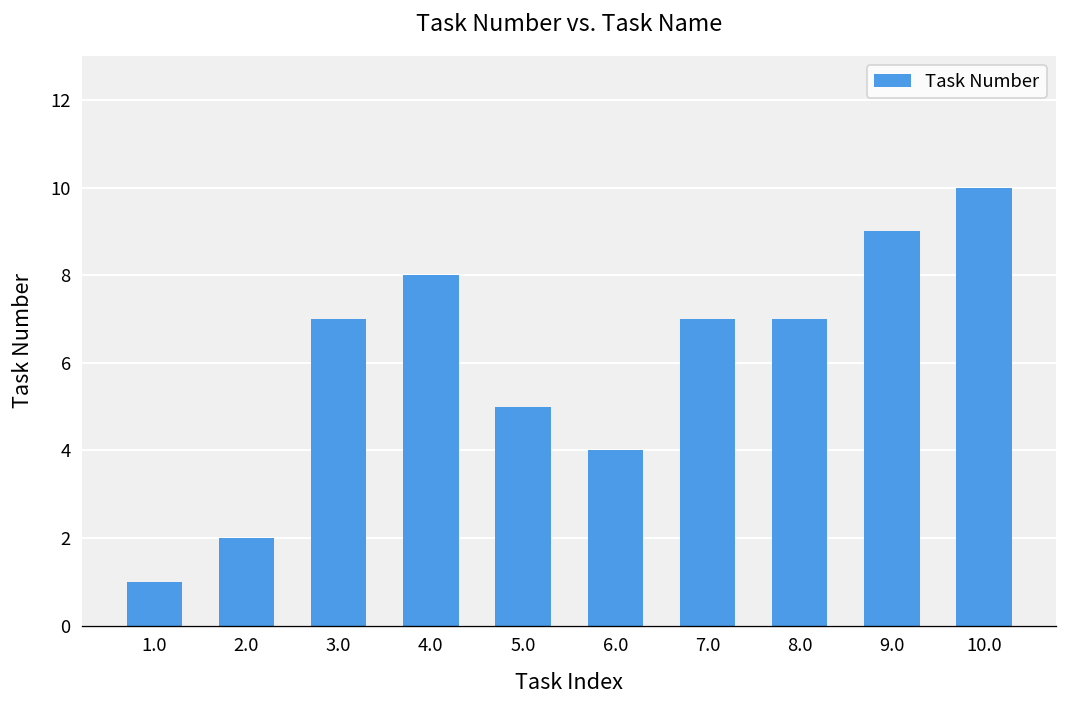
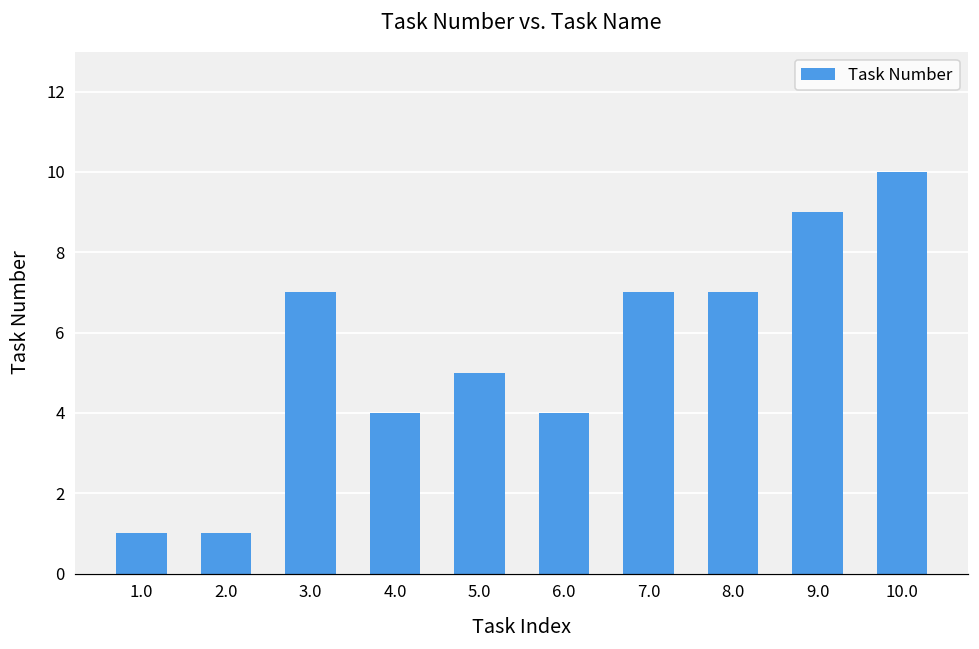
2.0: 2 -> 1
4.0: 8 -> 4
